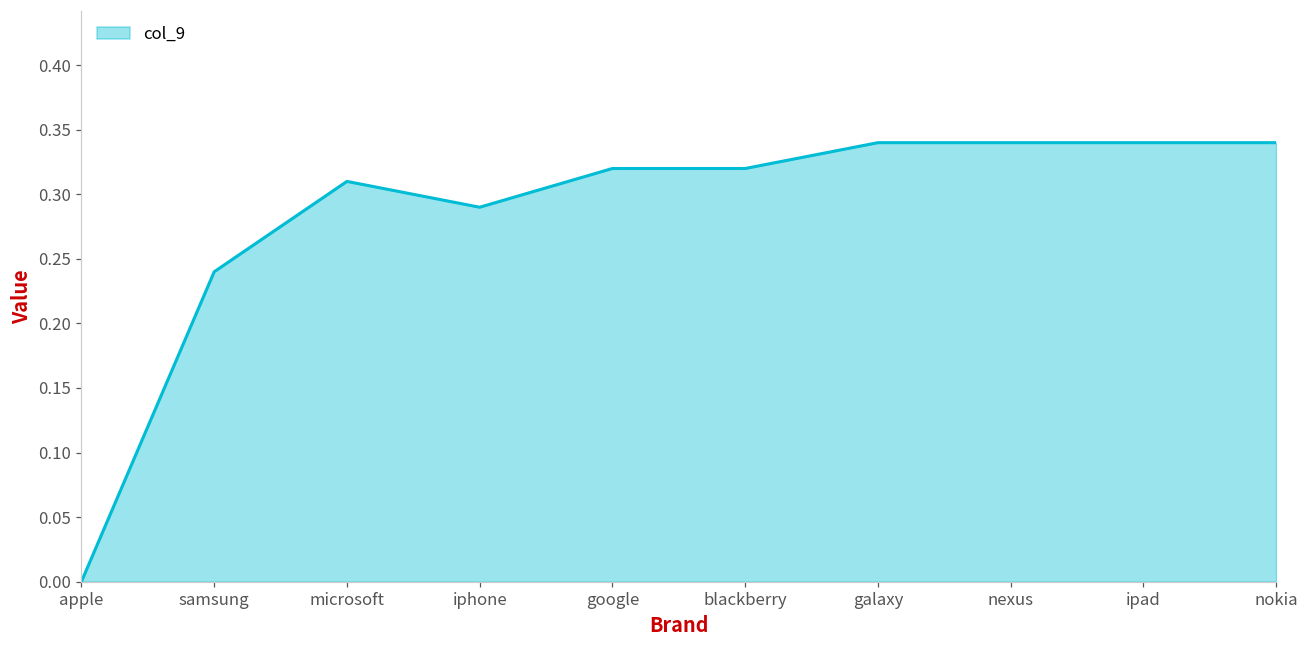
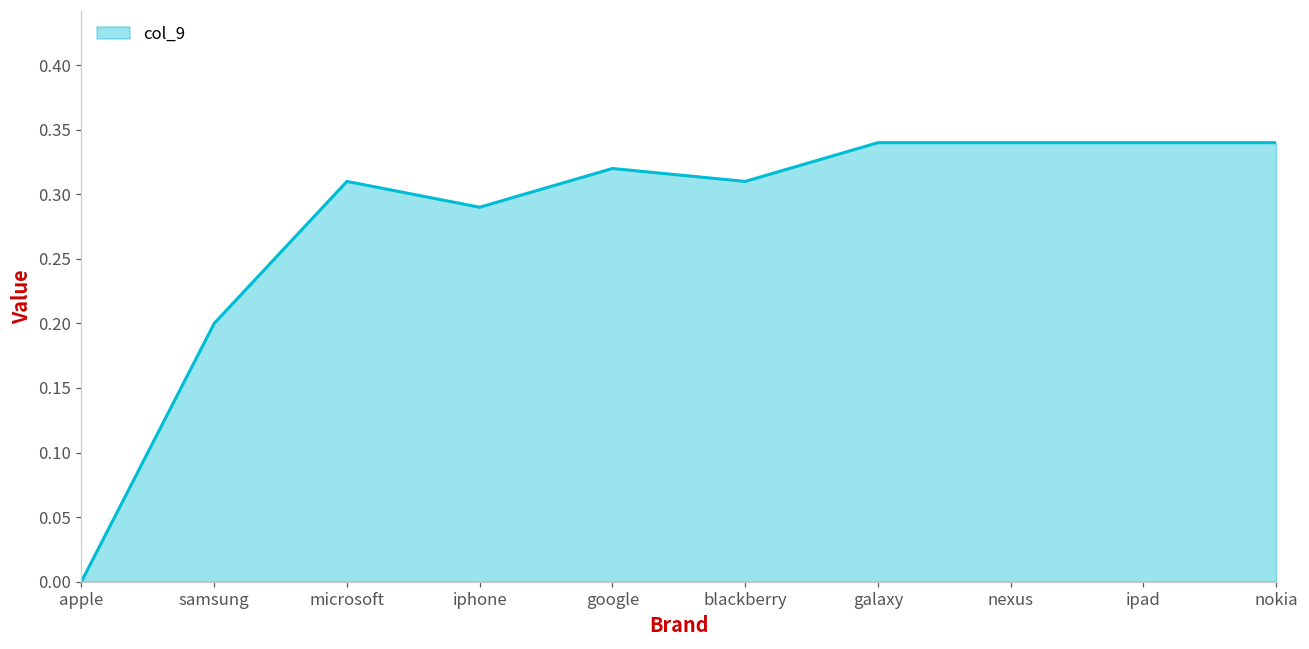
samsung: 0.24 -> 0.20
blackberry: 0.32 -> 0.31
